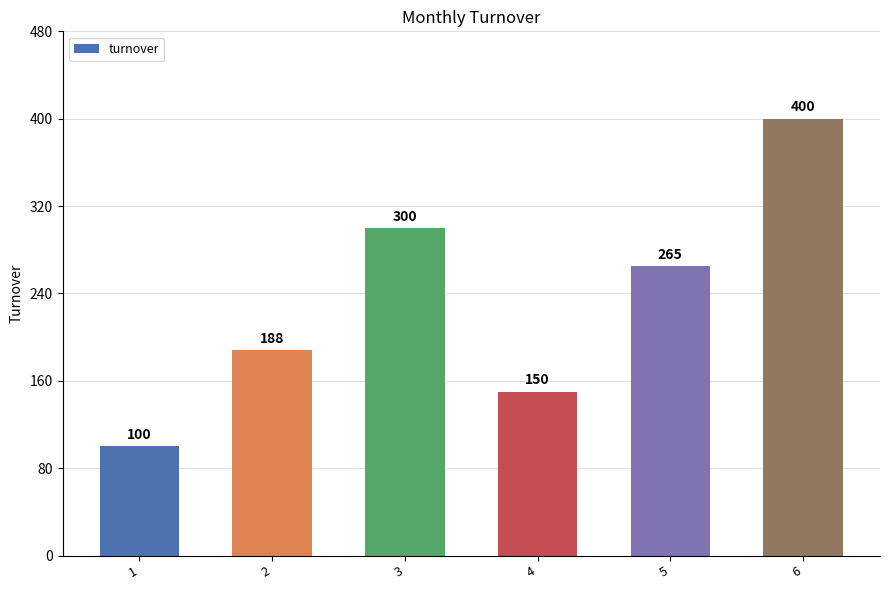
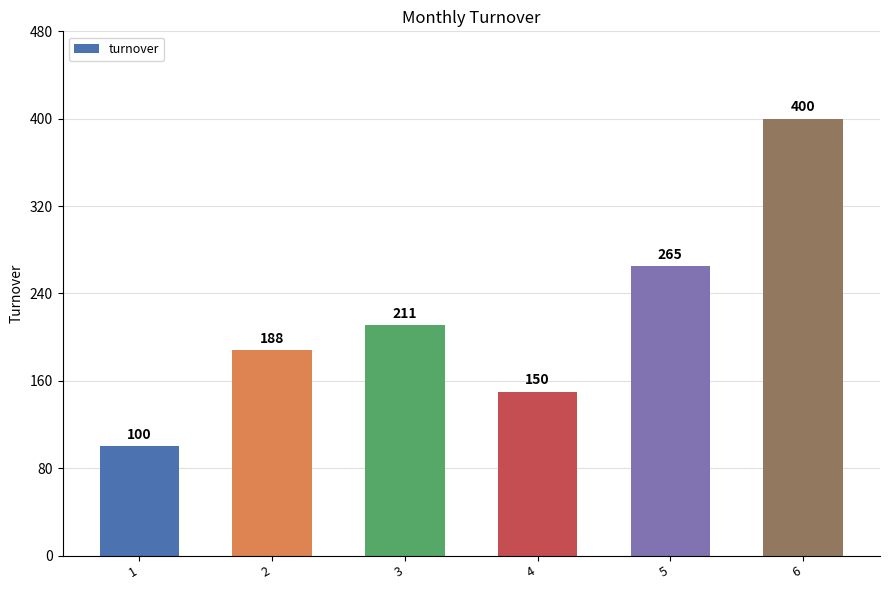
3: 300 -> 211
